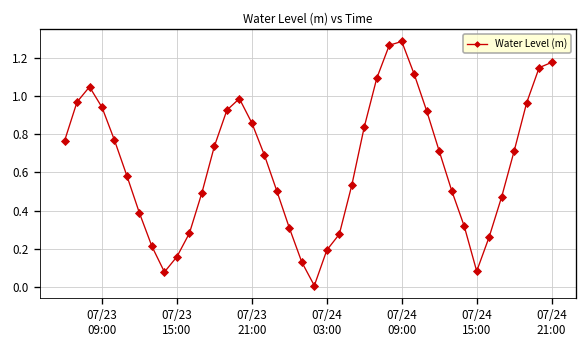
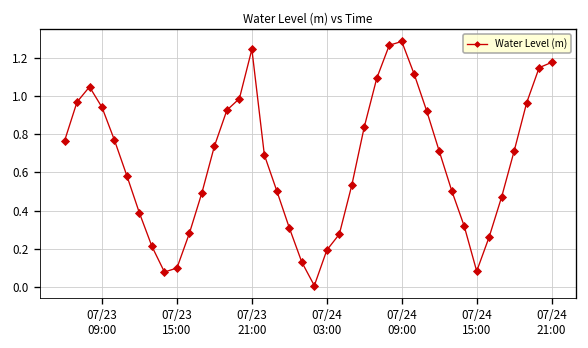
07/23 15:00: 0.16 -> 0.10
07/23 21:00: 0.86 -> 1.24
